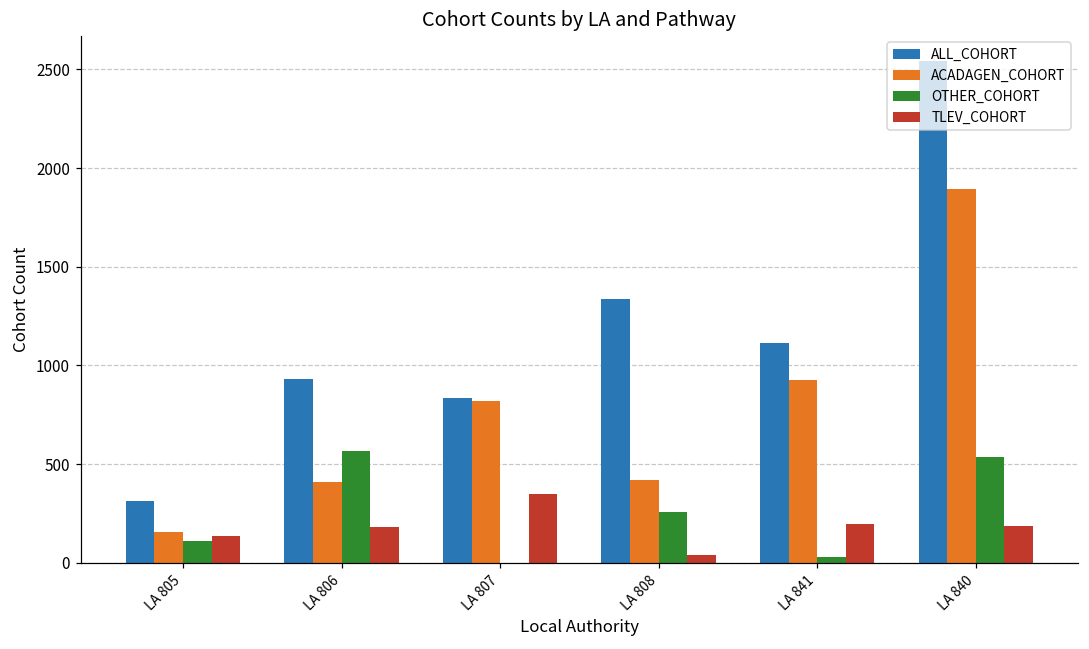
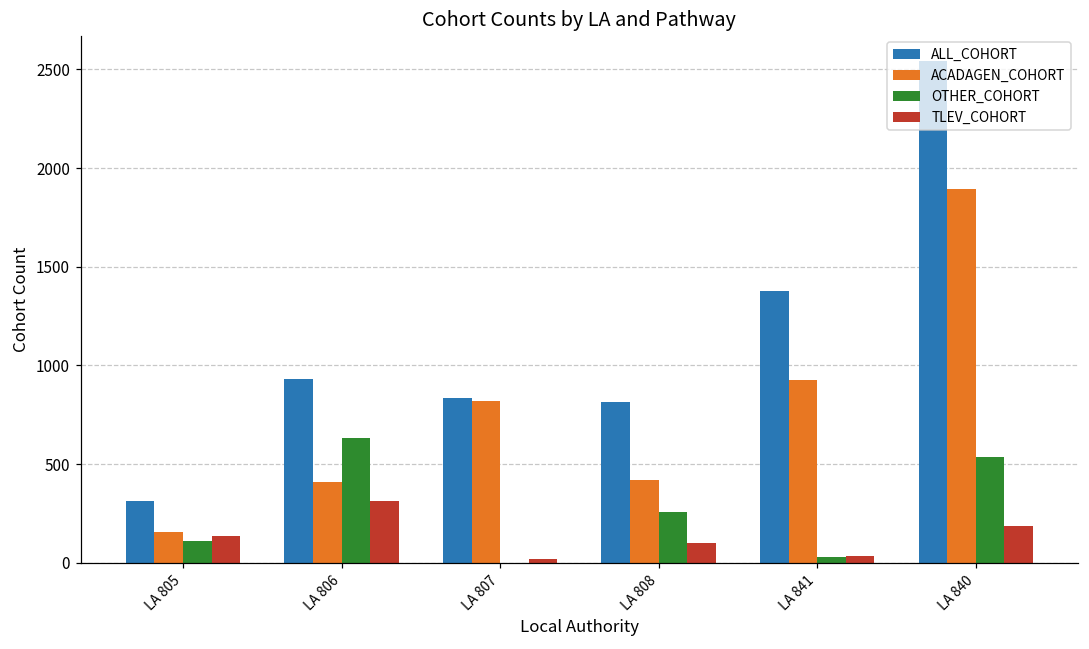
OTHER_COHORT, LA 806: 560 -> 630
TLEV_COHORT, LA 806: 180 -> 310
TLEV_COHORT, LA 807: 350 -> 20
ALL_COHORT, LA 808: 1340 -> 820
TLEV_COHORT, LA 808: 40 -> 100
ALL_COHORT, LA 841: 1110 -> 1380
TLEV_COHORT, LA 841: 200 -> 30
